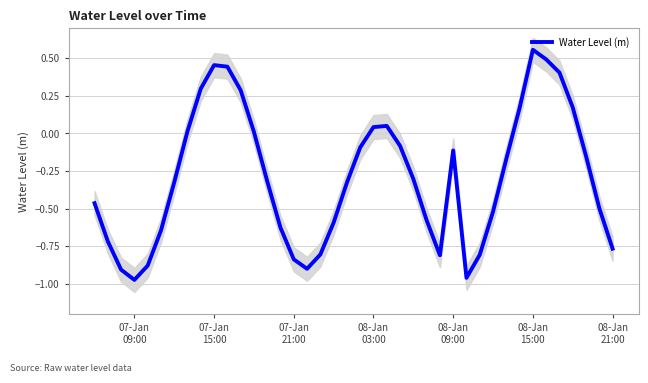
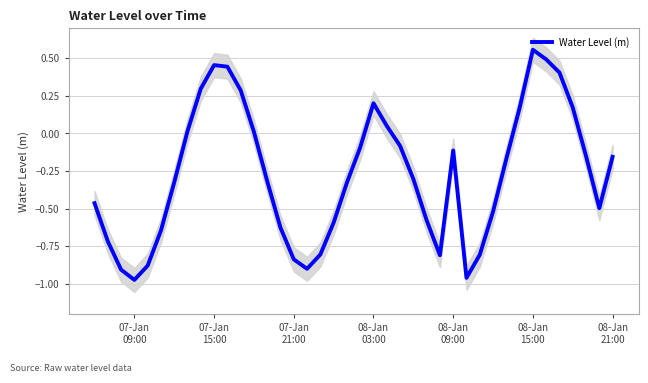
Water Level (m), 08-Jan 03:00: 0.04 -> 0.20
Water Level (m), 08-Jan 21:00: -0.77 -> -0.16
